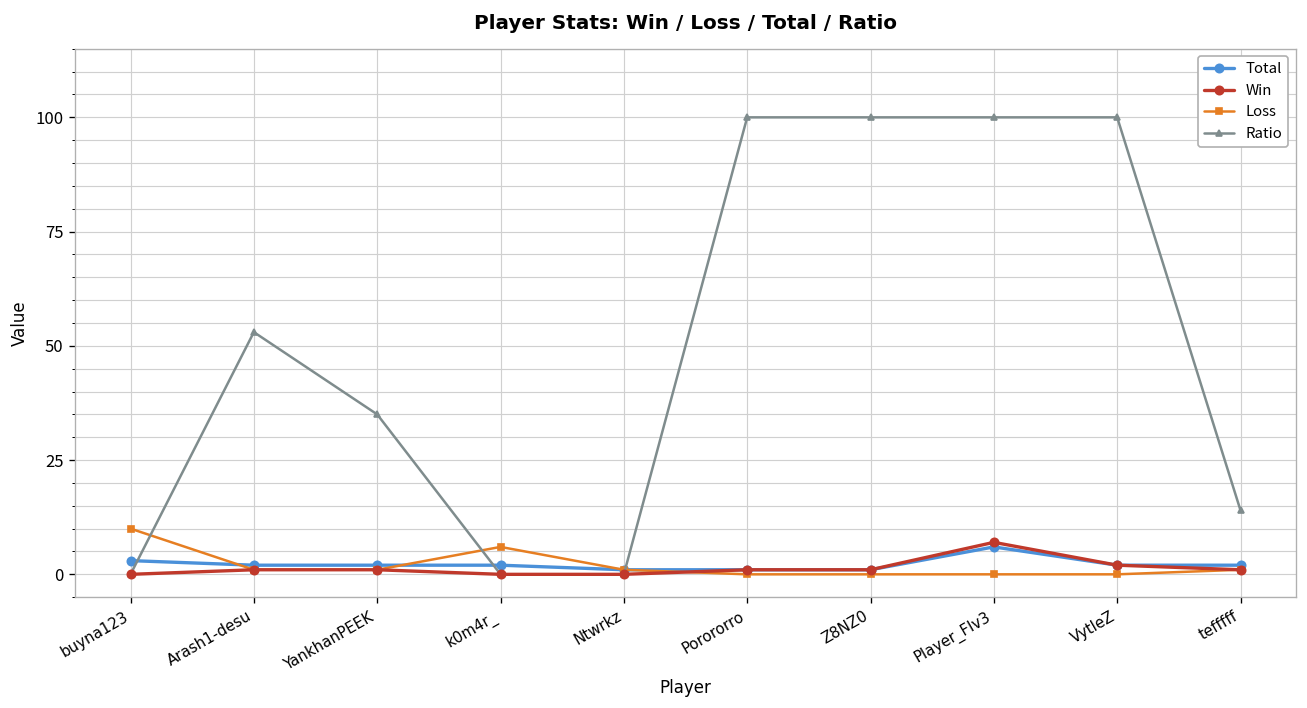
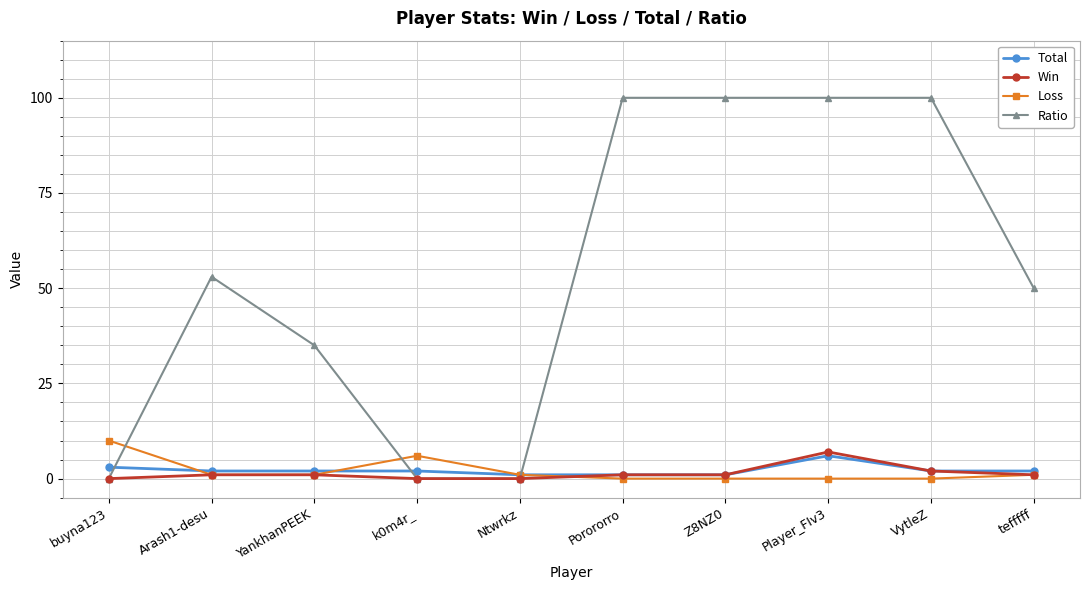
Ratio, tefffff: 14 -> 50
